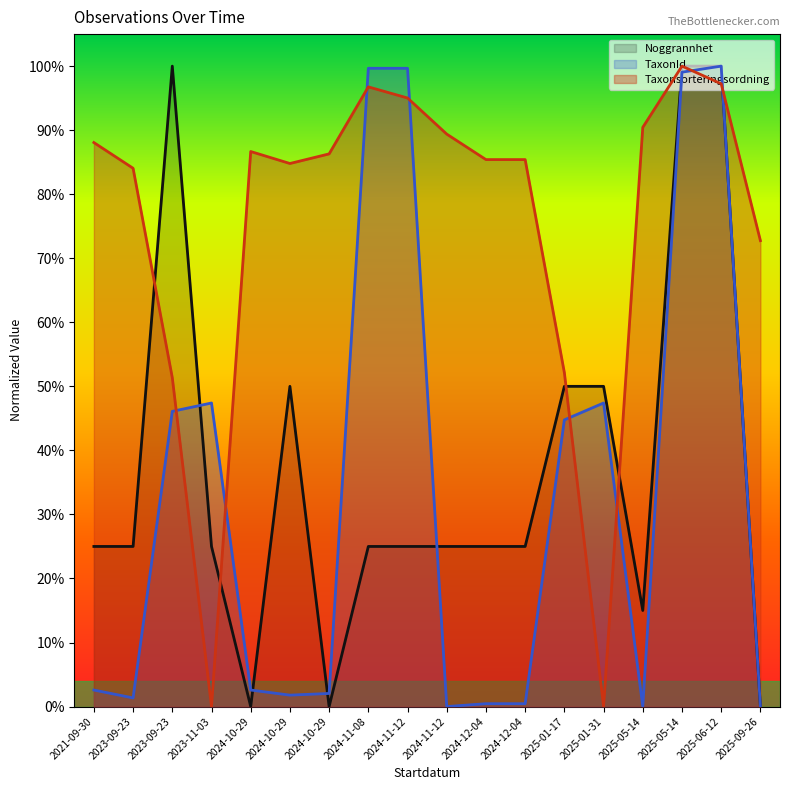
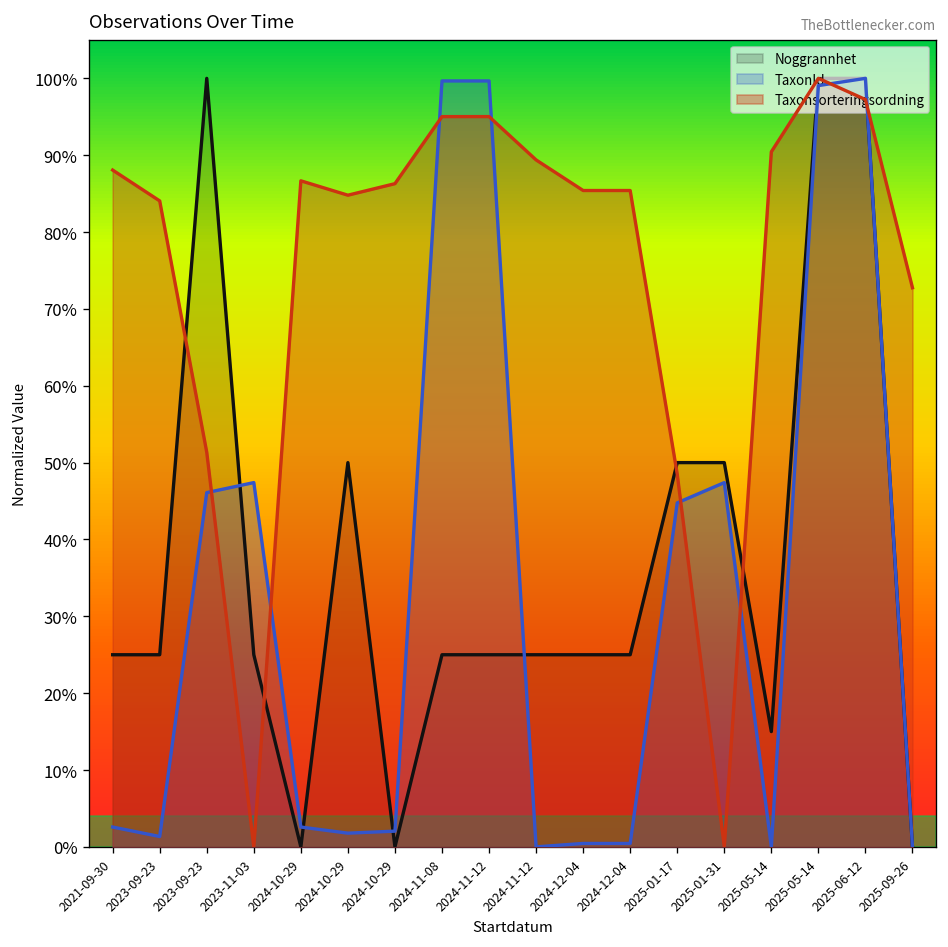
Taxonsorteringsordning, 2024-11-08: 97% -> 95%
Taxonsorteringsordning, 2025-01-17: 52% -> 48%
